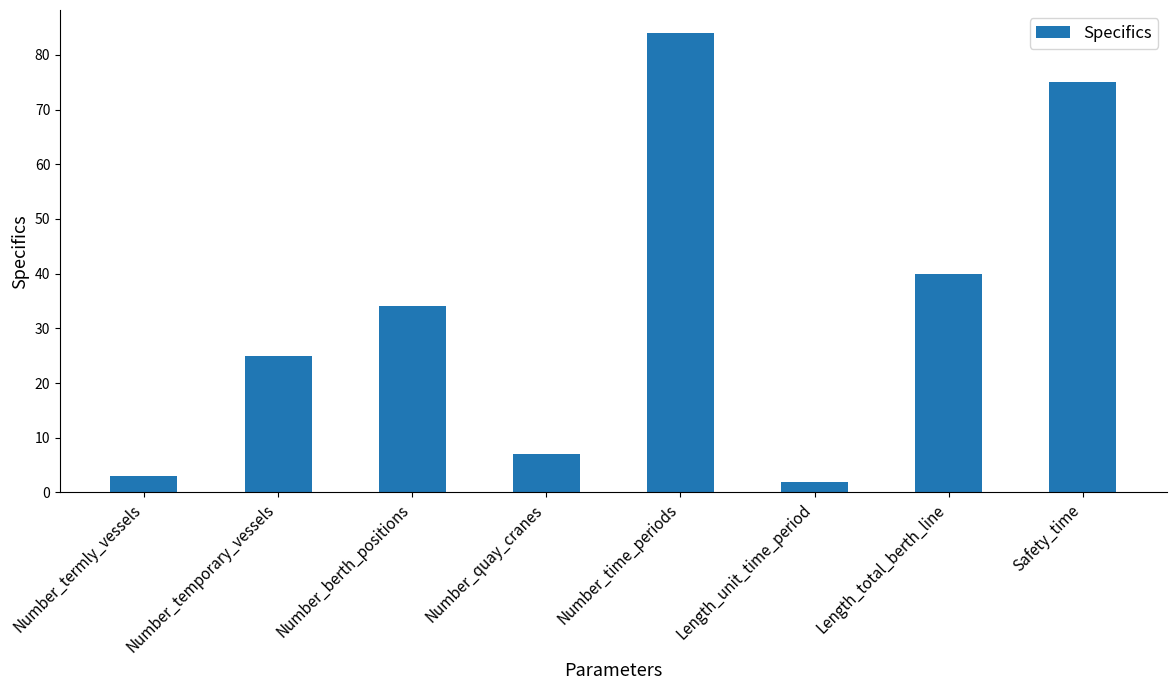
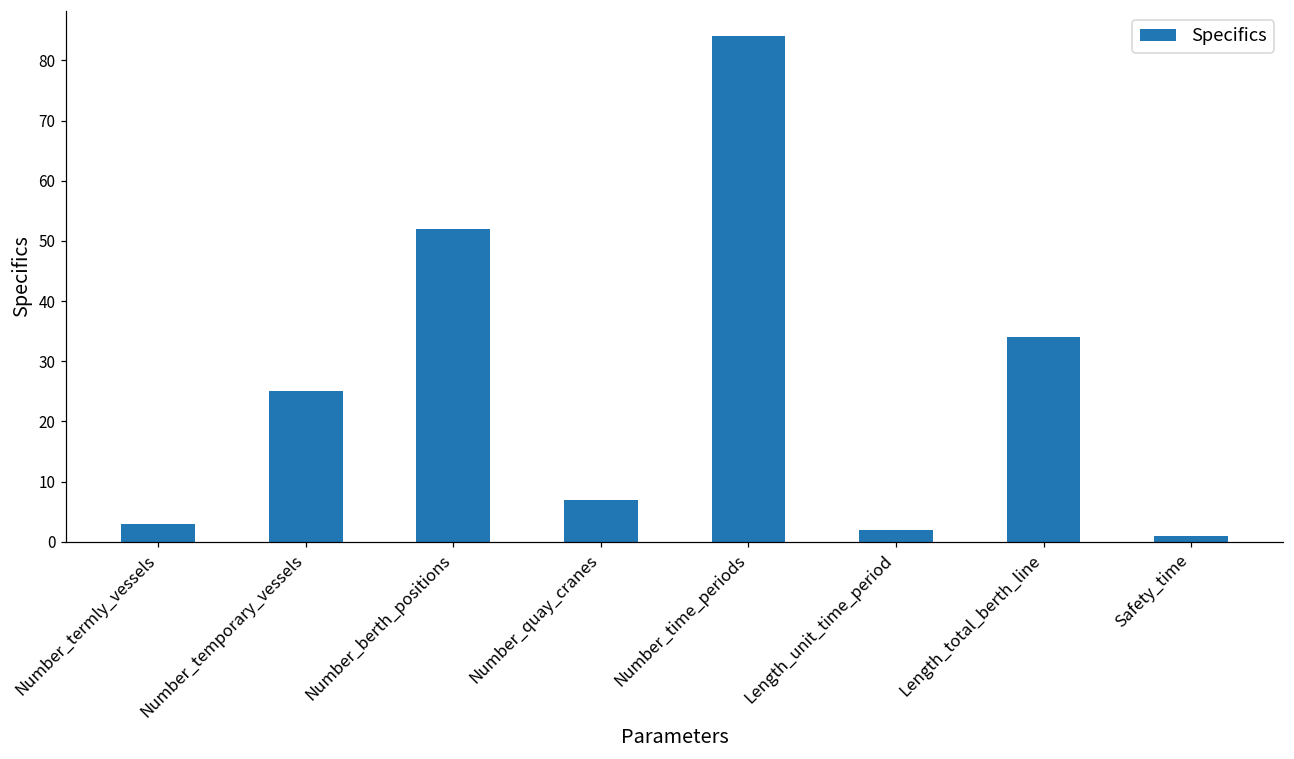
Number_berth_positions: 34 -> 52
Length_total_berth_line: 40 -> 34
Safety_time: 75 -> 1
